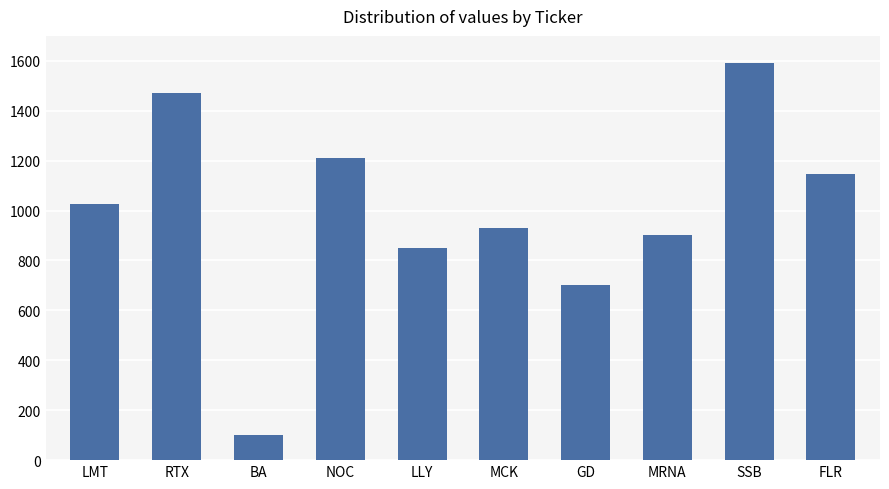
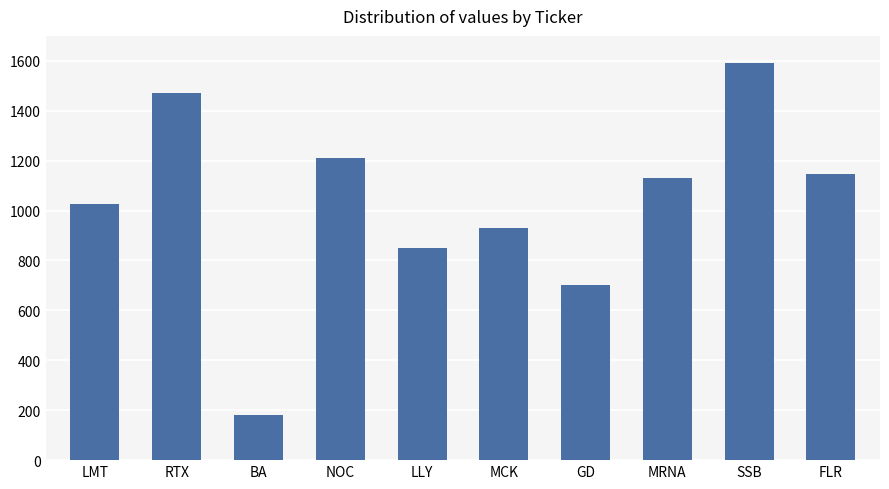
BA: 100 -> 180
MRNA: 900 -> 1130
